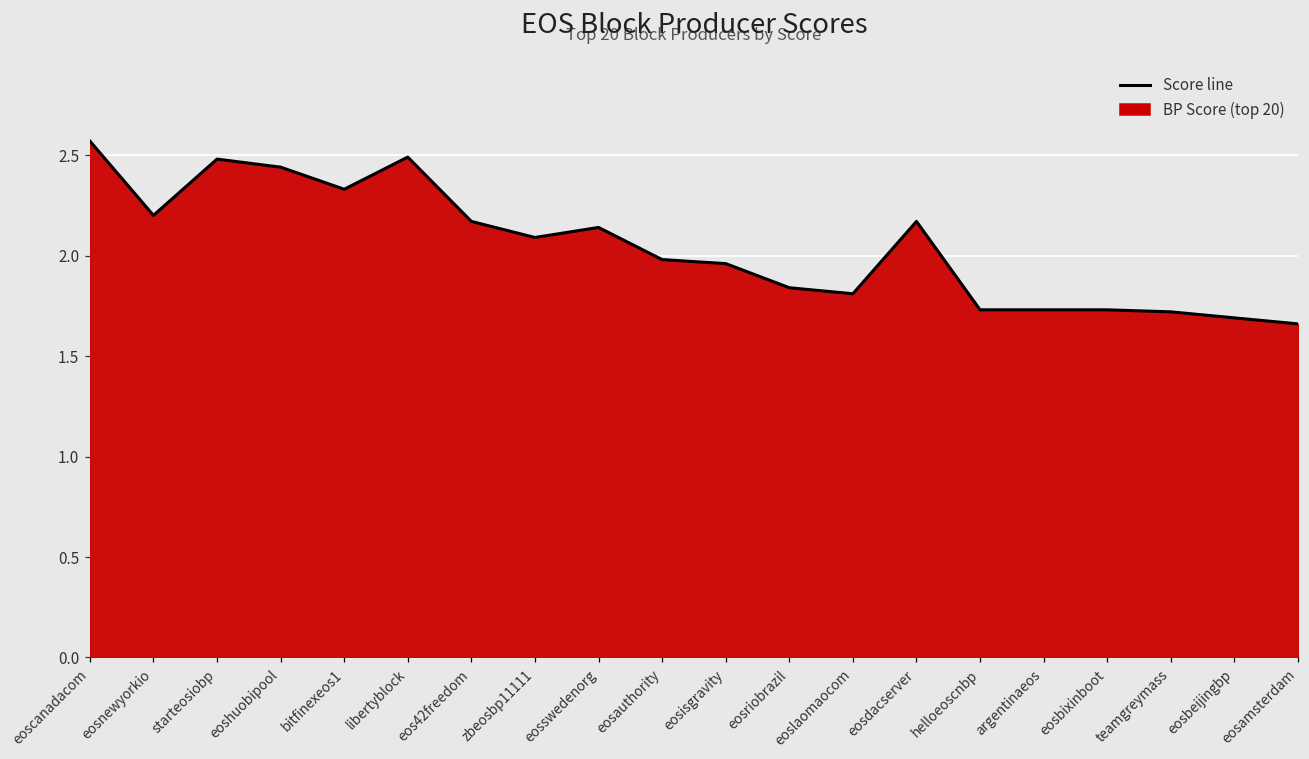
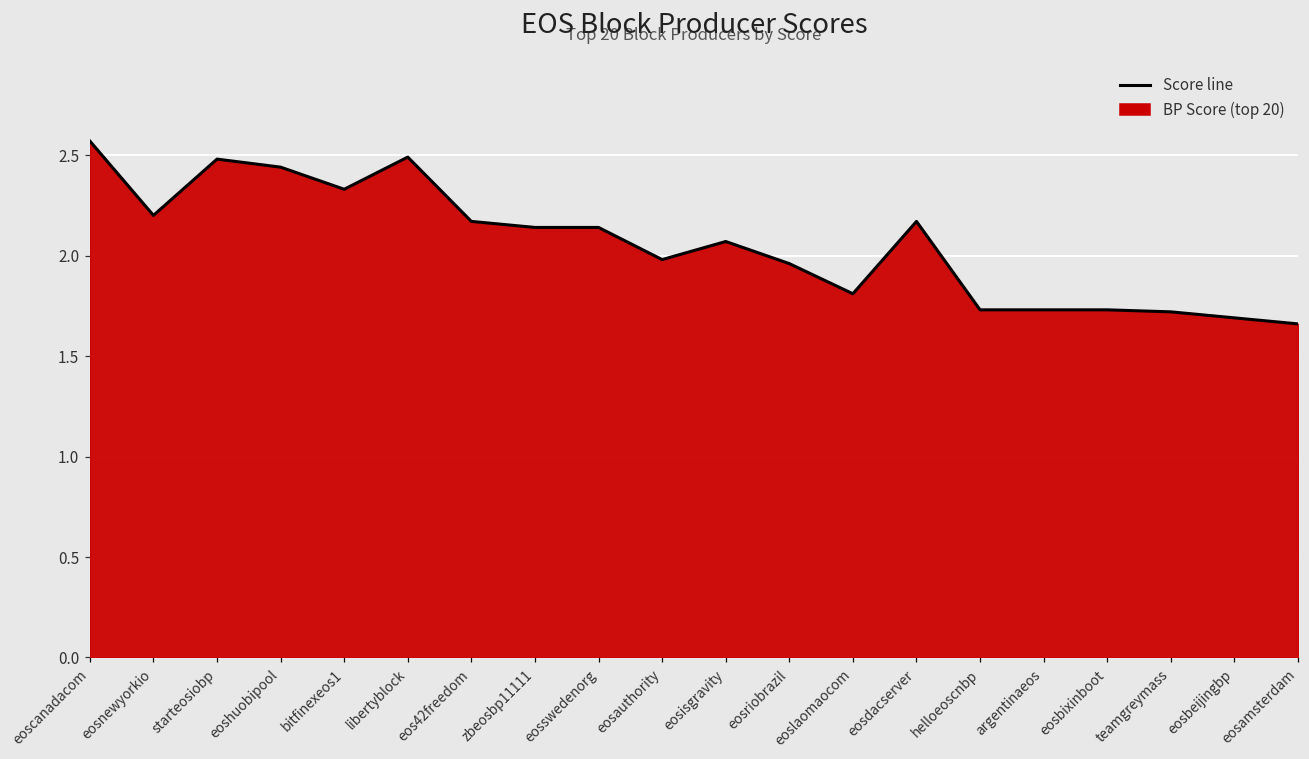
zbeosbp11111: 2.09 -> 2.14
eosisgravity: 1.96 -> 2.07
eosriobrazil: 1.84 -> 1.96
